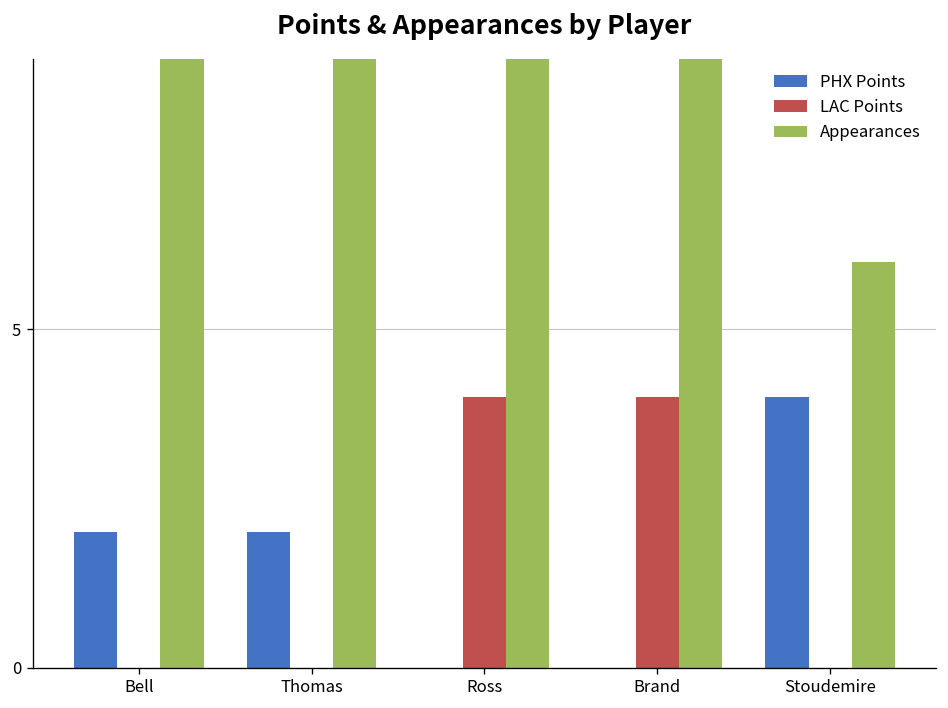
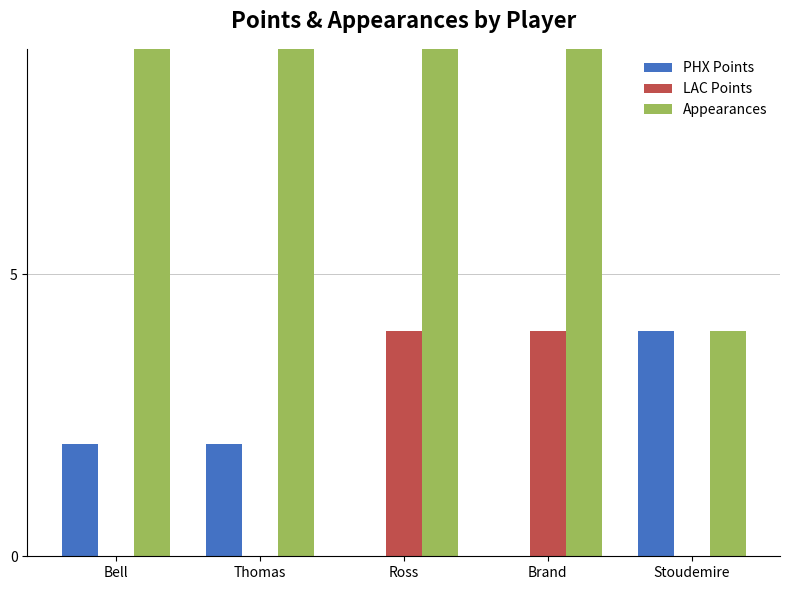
Appearances, Stoudemire: 6 -> 4
